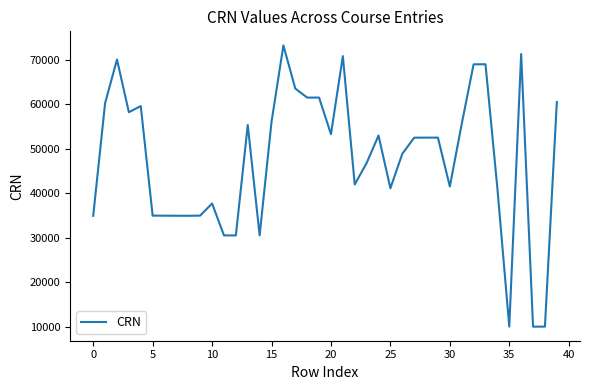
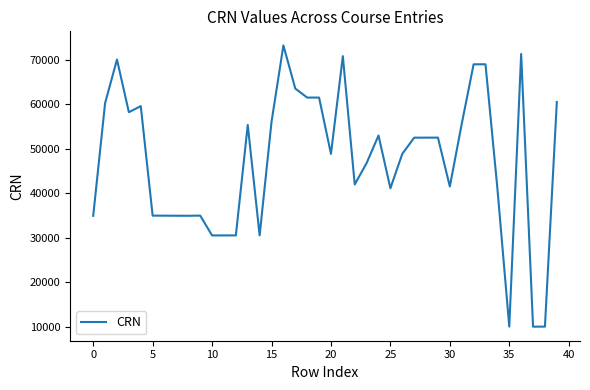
10: 38000 -> 31000
20: 53000 -> 49000
